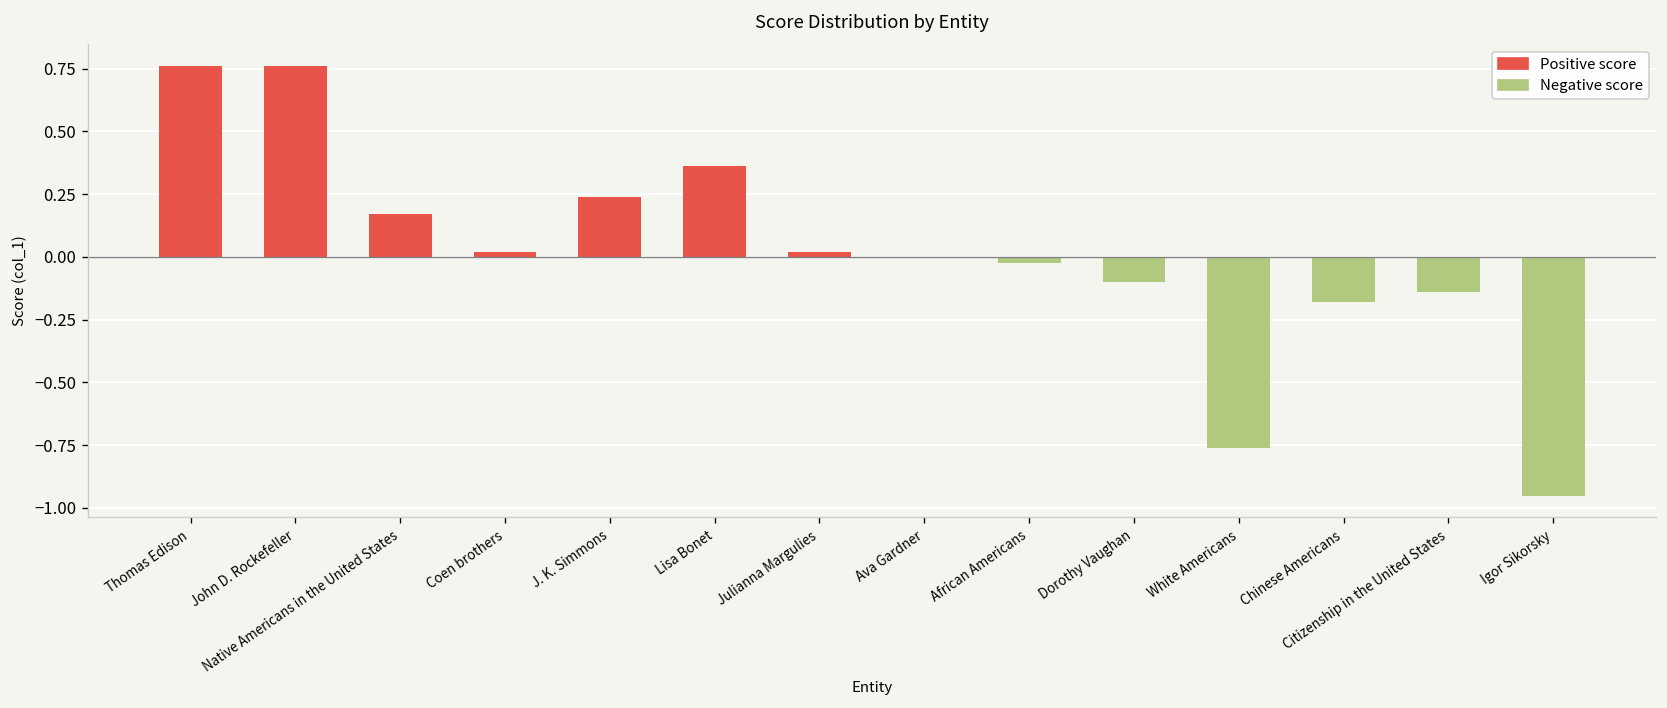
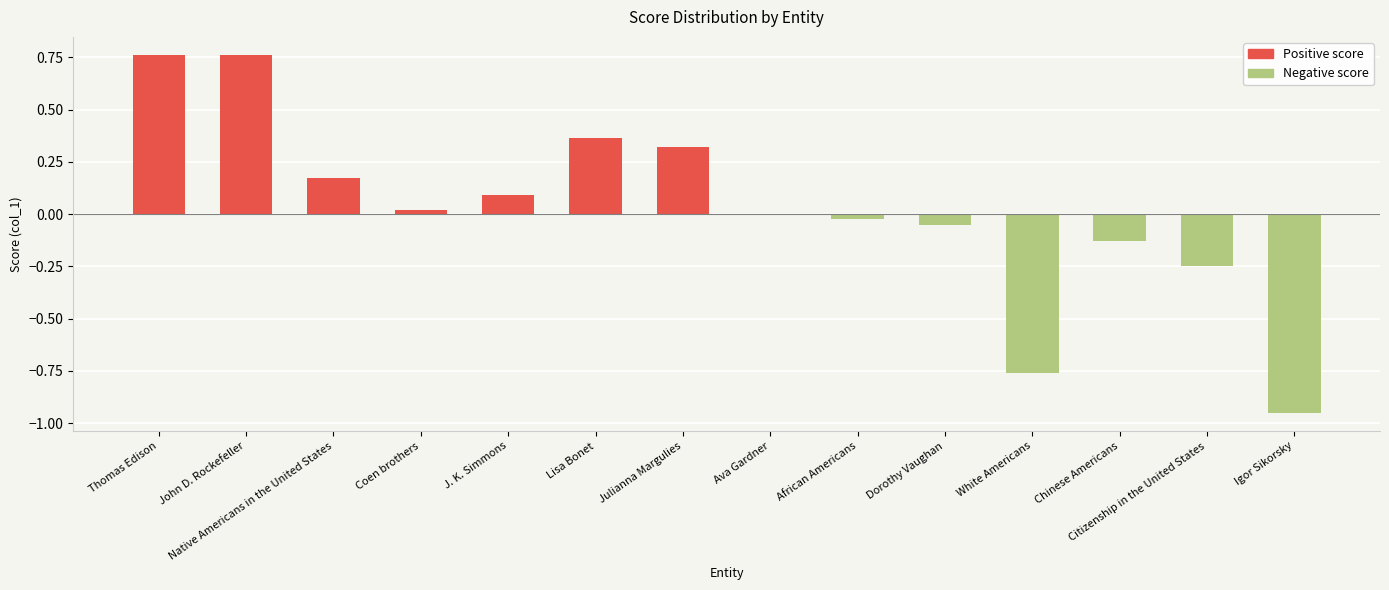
Positive score, J. K. Simmons: 0.24 -> 0.09
Positive score, Julianna Margulies: 0.02 -> 0.32
Negative score, Dorothy Vaughan: -0.10 -> -0.05
Negative score, Chinese Americans: -0.18 -> -0.13
Negative score, Citizenship in the United States: -0.14 -> -0.25
